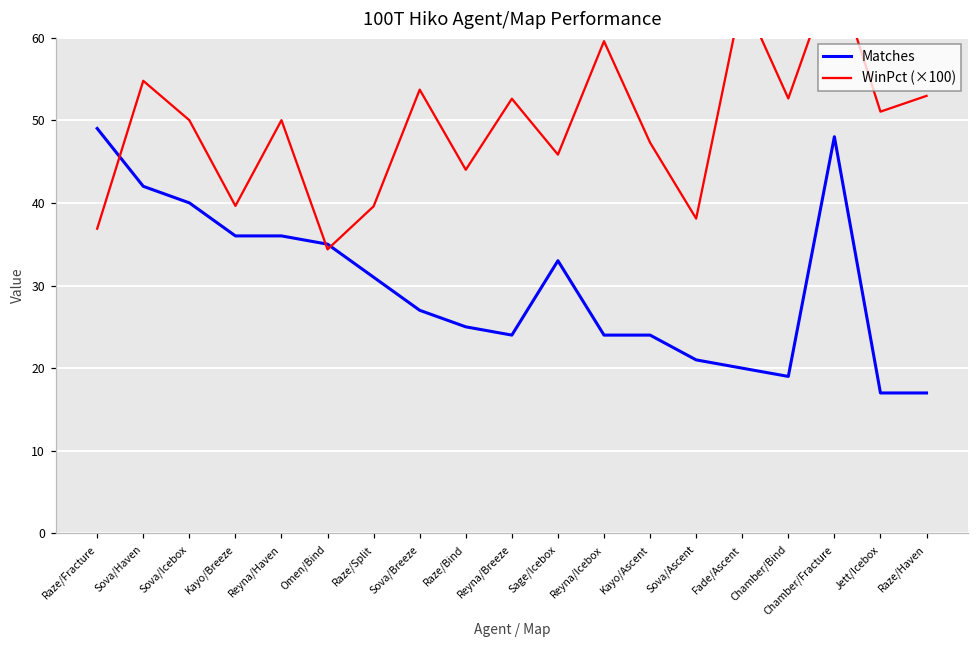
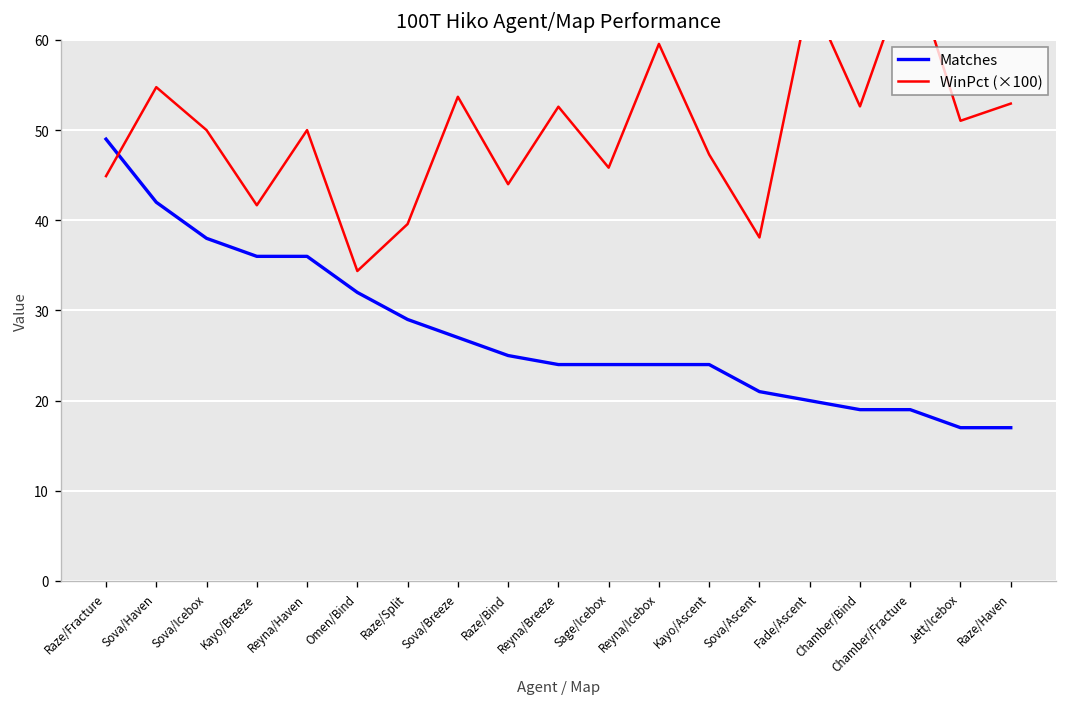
WinPct (×100), Raze/Fracture: 37 -> 45
Matches, Sova/Icebox: 40 -> 38
WinPct (×100), Kayo/Breeze: 40 -> 42
Matches, Omen/Bind: 35 -> 32
Matches, Raze/Split: 31 -> 29
Matches, Sage/Icebox: 33 -> 24
Matches, Chamber/Fracture: 48 -> 19
